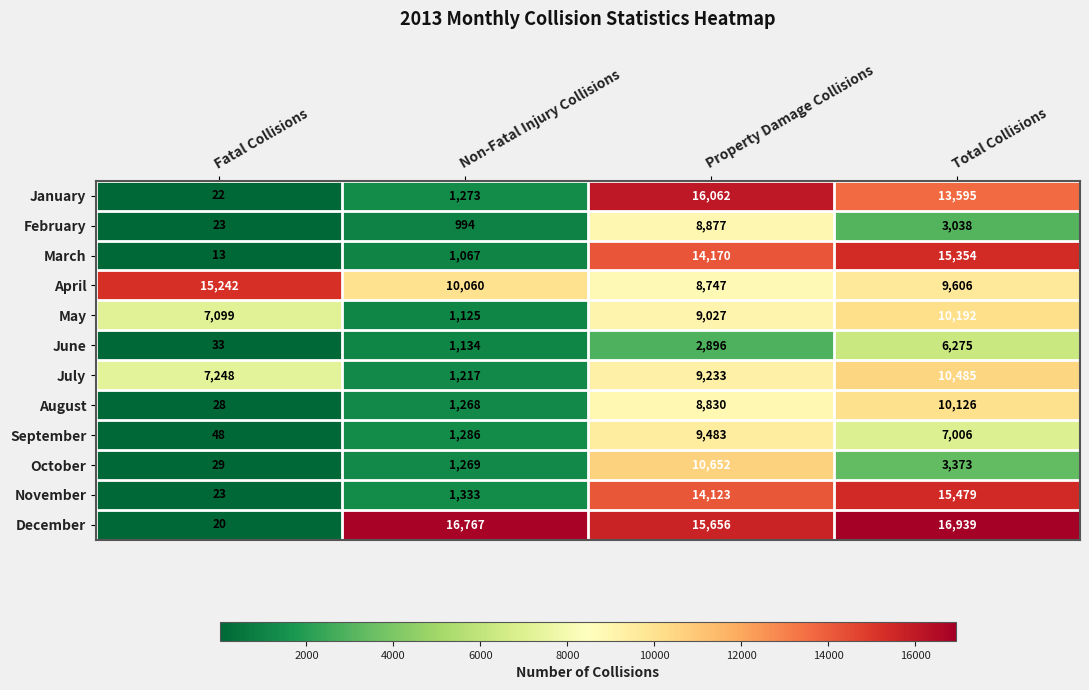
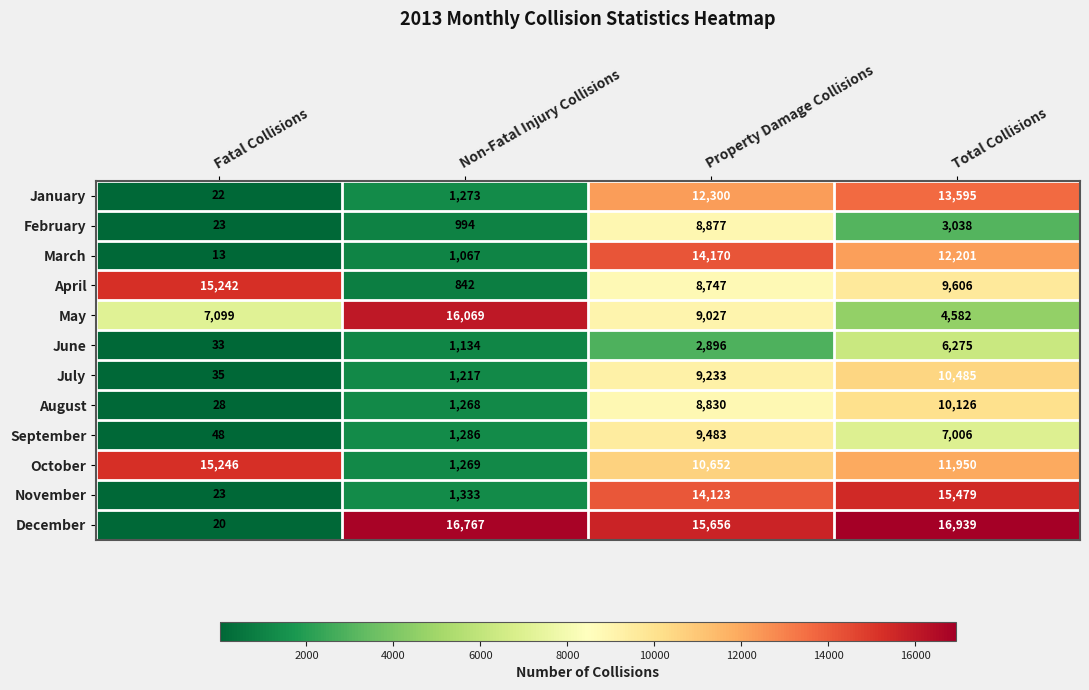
January, Property Damage Collisions: 16,062 -> 12,300
March, Total Collisions: 15,354 -> 12,201
April, Non-Fatal Injury Collisions: 10,060 -> 842
May, Non-Fatal Injury Collisions: 1,125 -> 16,069
May, Total Collisions: 10,192 -> 4,582
July, Fatal Collisions: 7,248 -> 35
October, Fatal Collisions: 29 -> 15,246
October, Total Collisions: 3,373 -> 11,950
